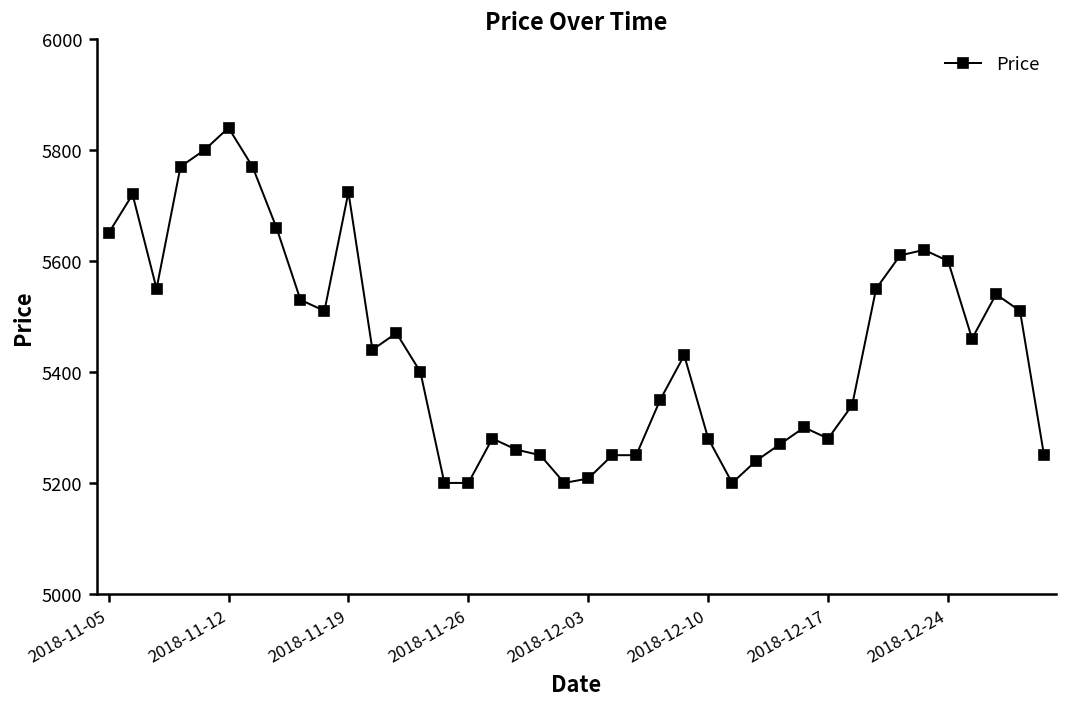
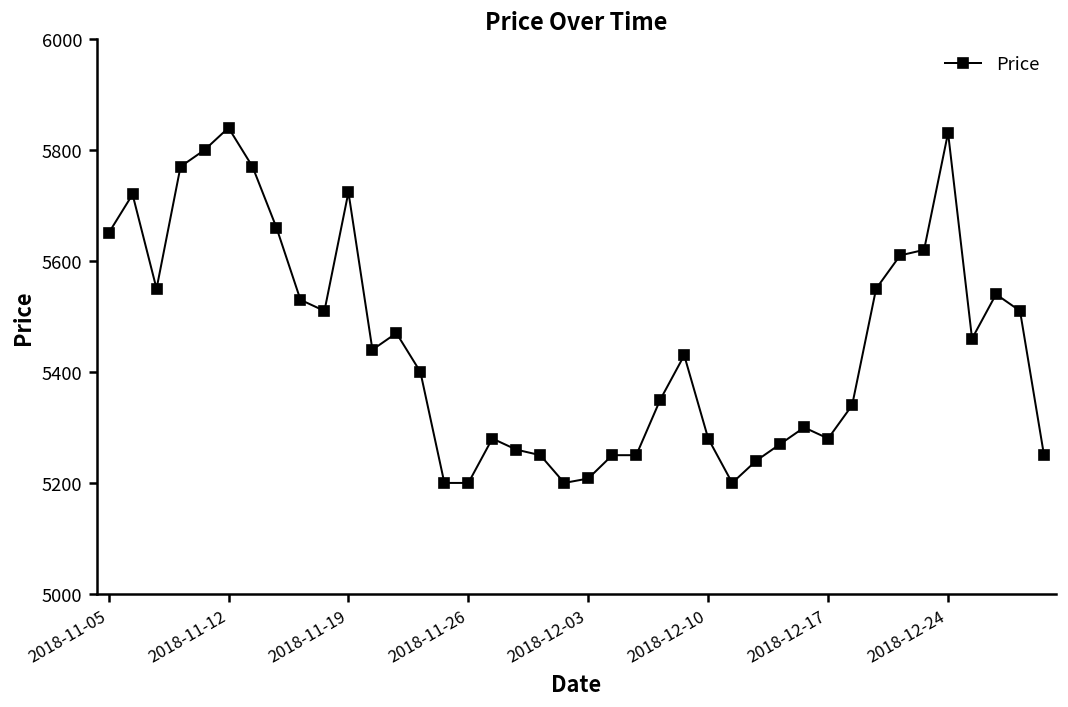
2018-12-24: 5600 -> 5830
